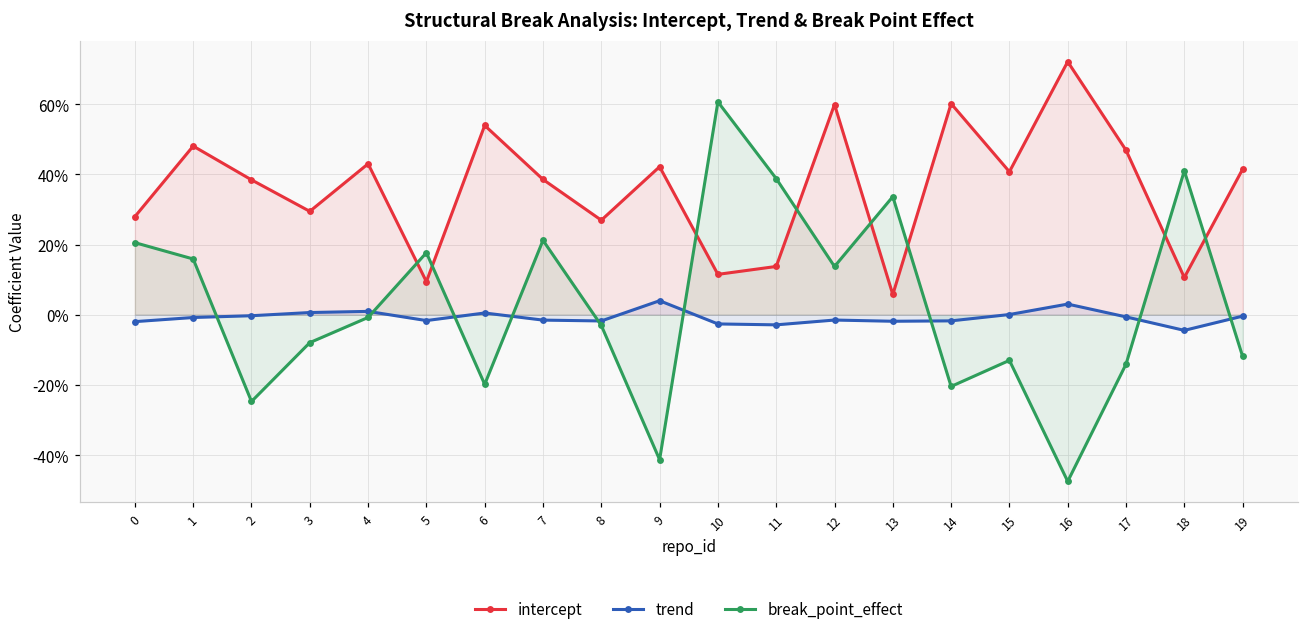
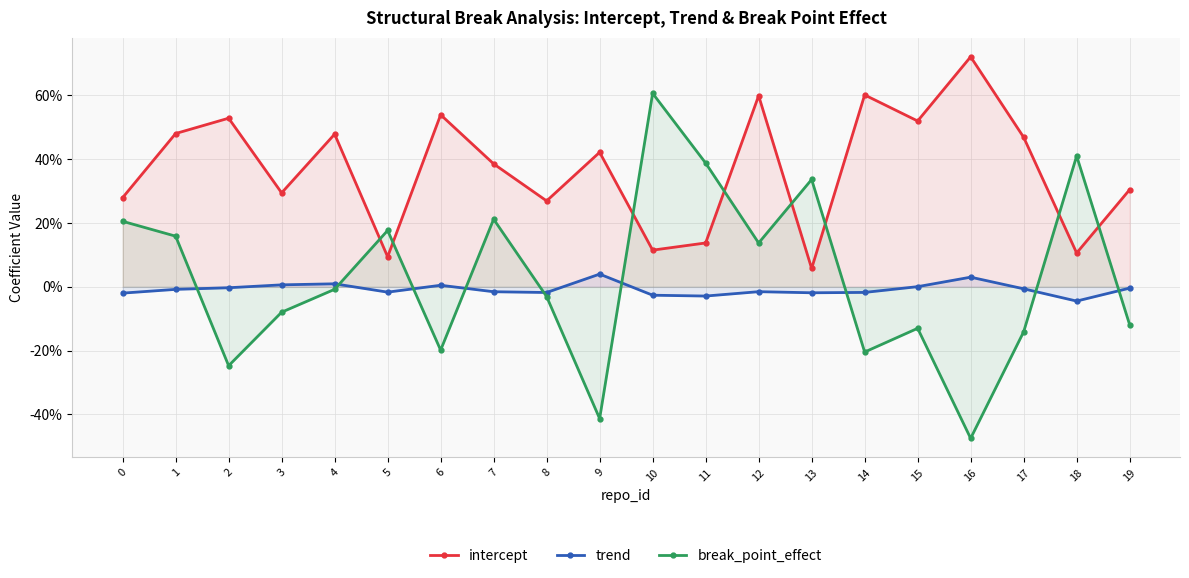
intercept, 2: 38% -> 53%
intercept, 4: 43% -> 48%
intercept, 15: 41% -> 52%
intercept, 19: 41% -> 30%
